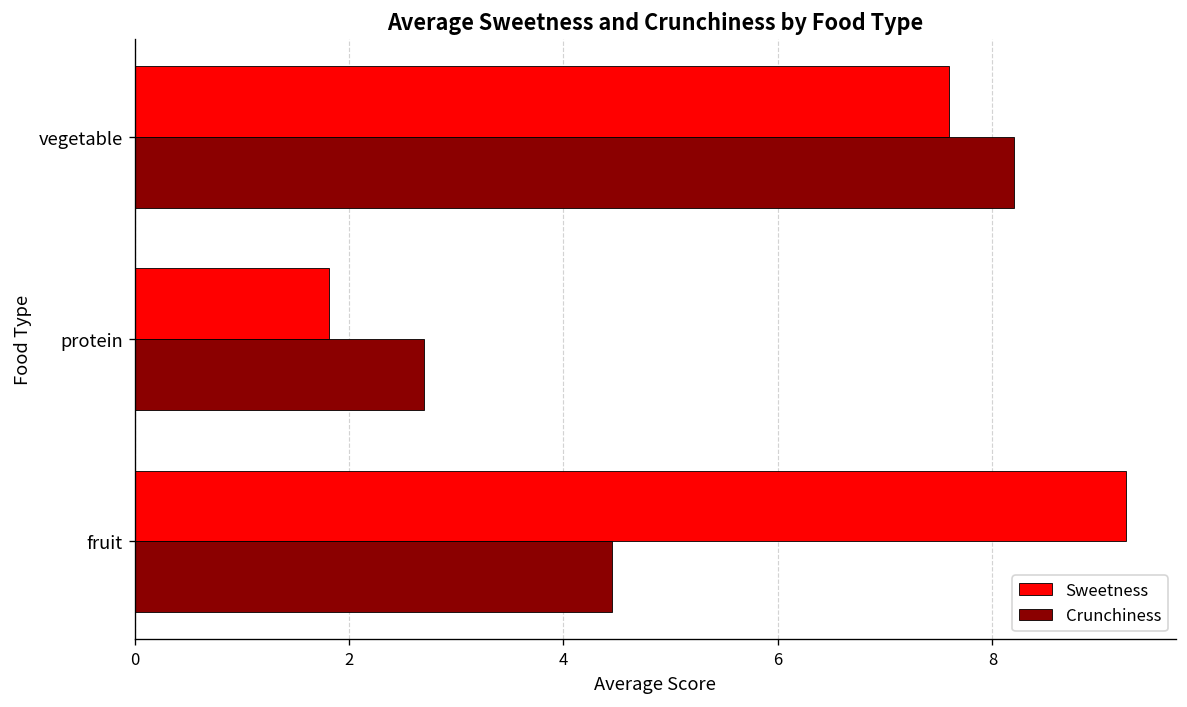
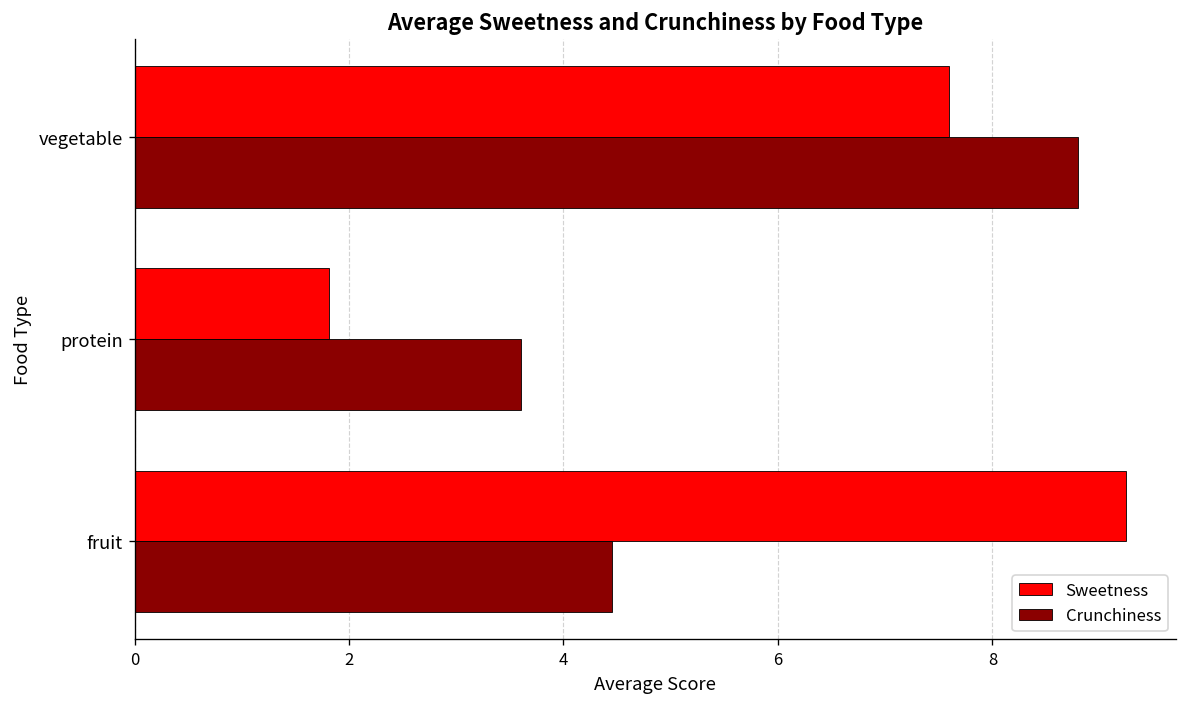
Crunchiness, vegetable: 8.2 -> 8.8
Crunchiness, protein: 2.7 -> 3.6
